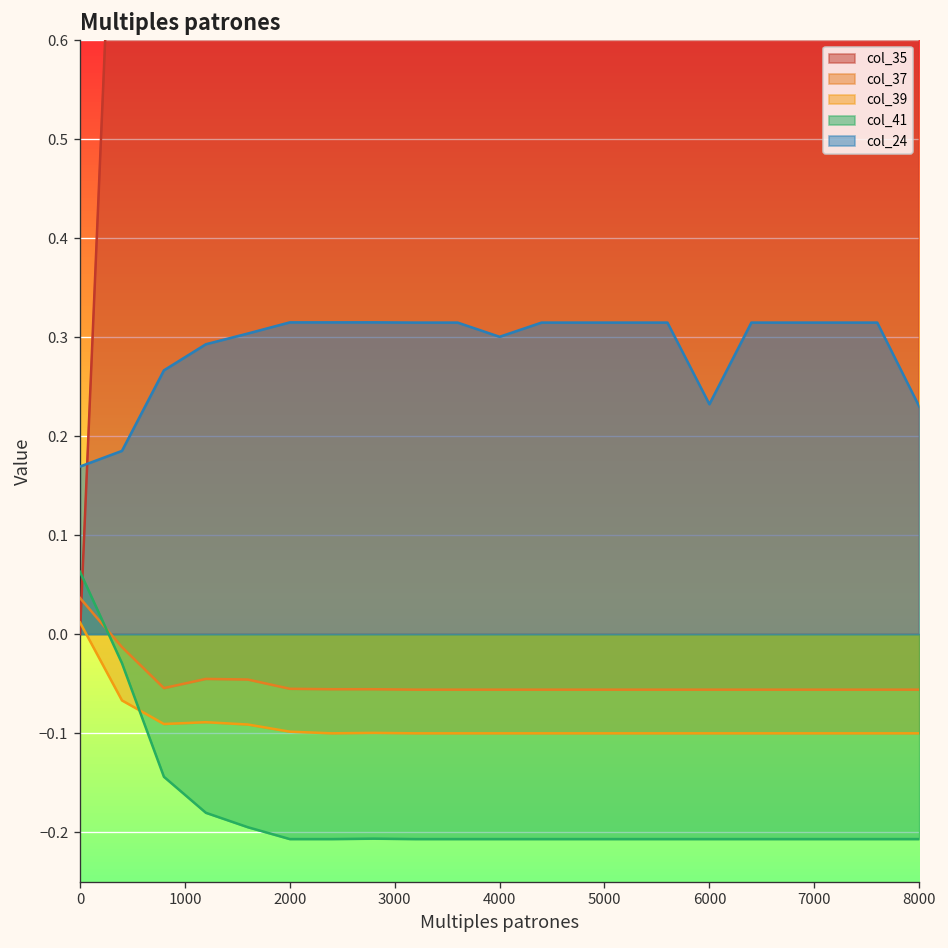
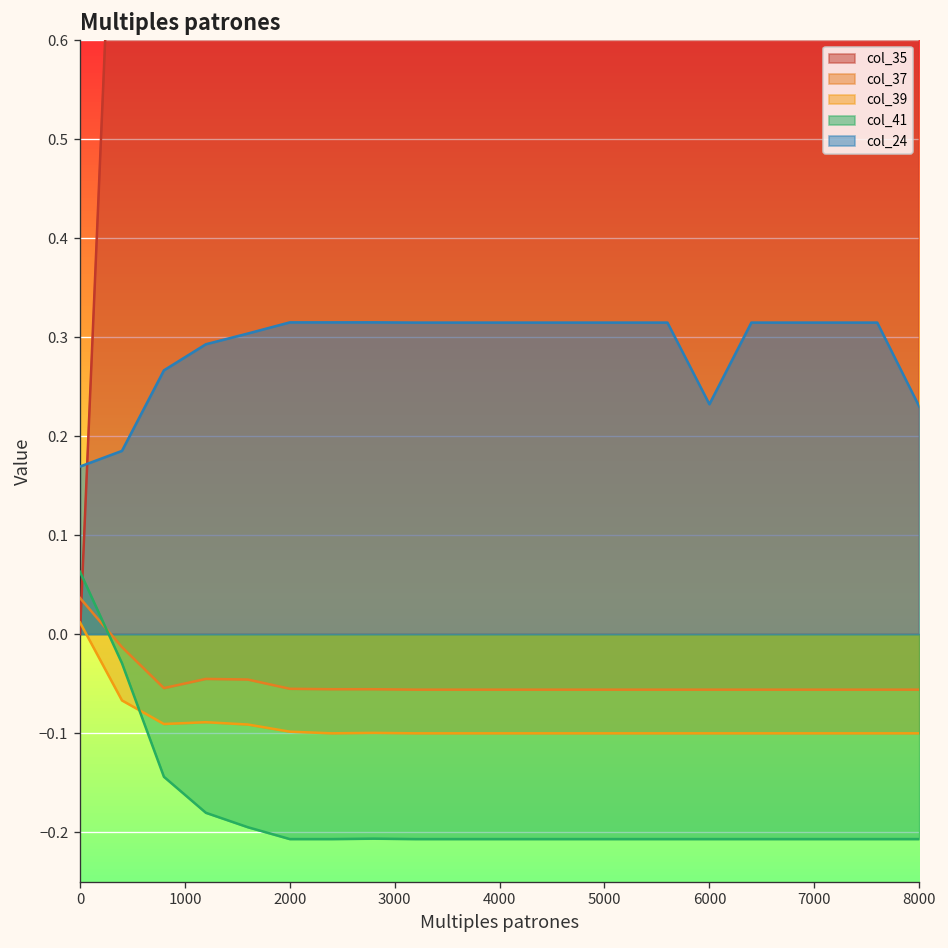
col_24, 4000: 0.30 -> 0.31
